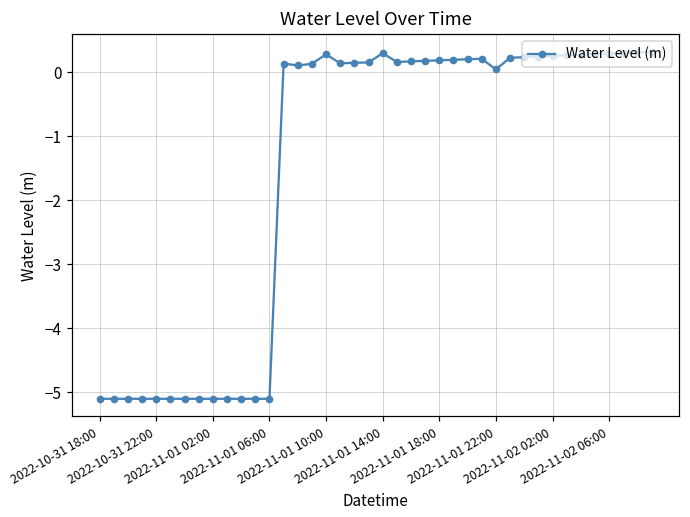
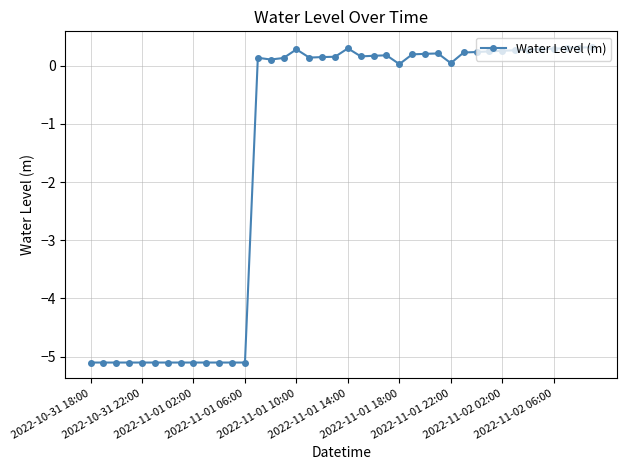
2022-11-01 18:00: 0.2 -> 0.0
